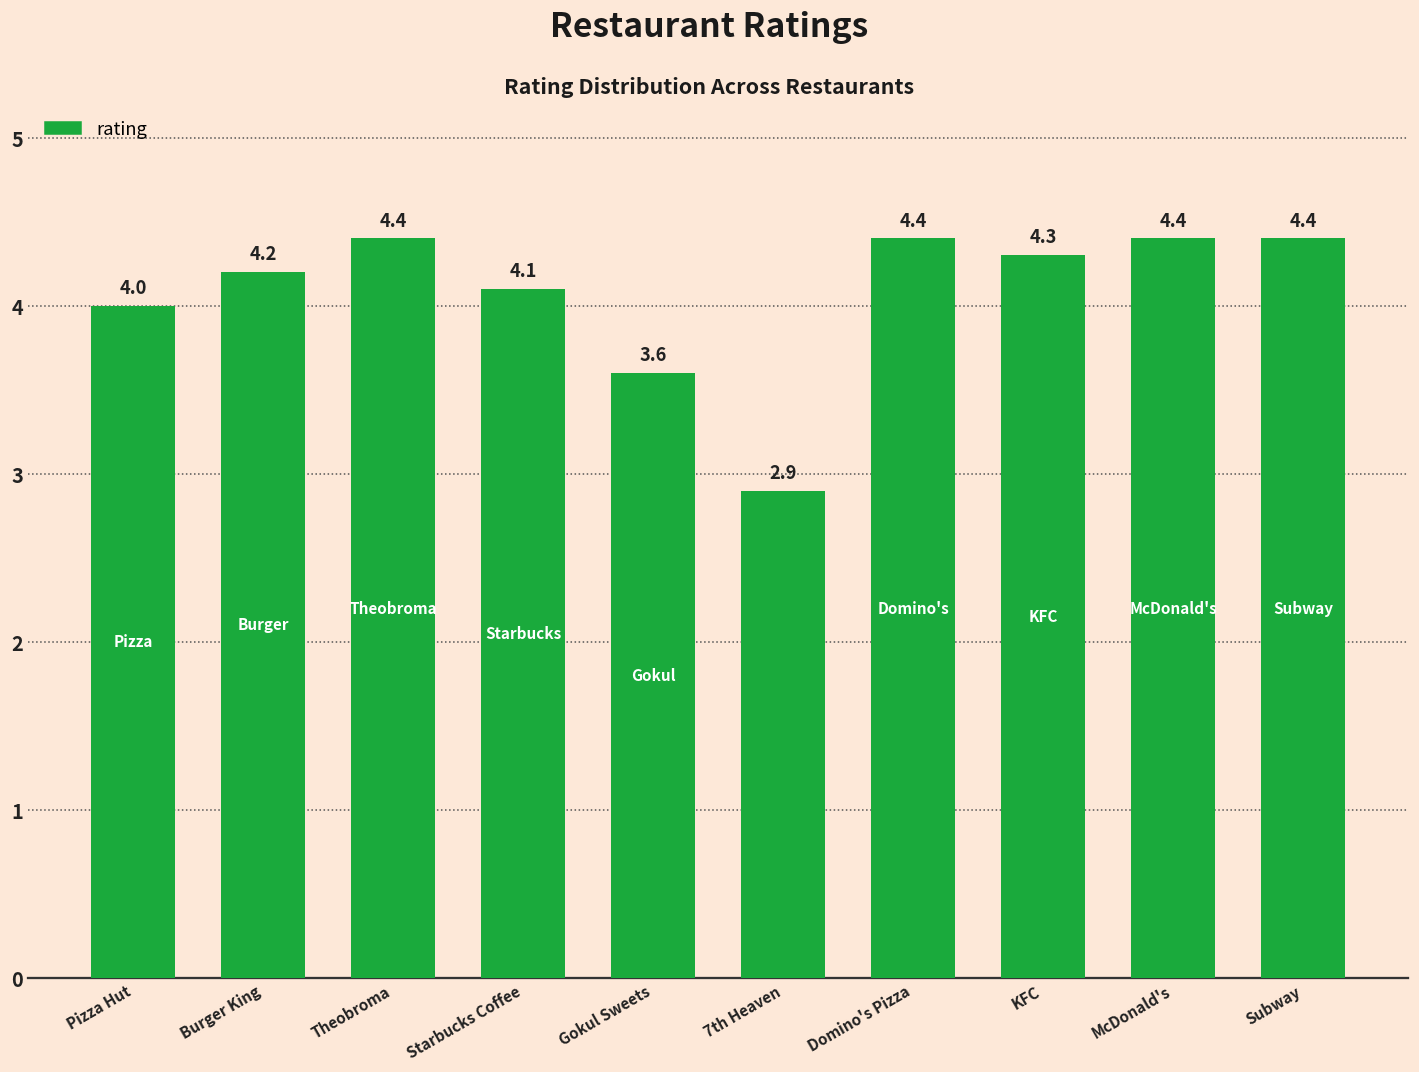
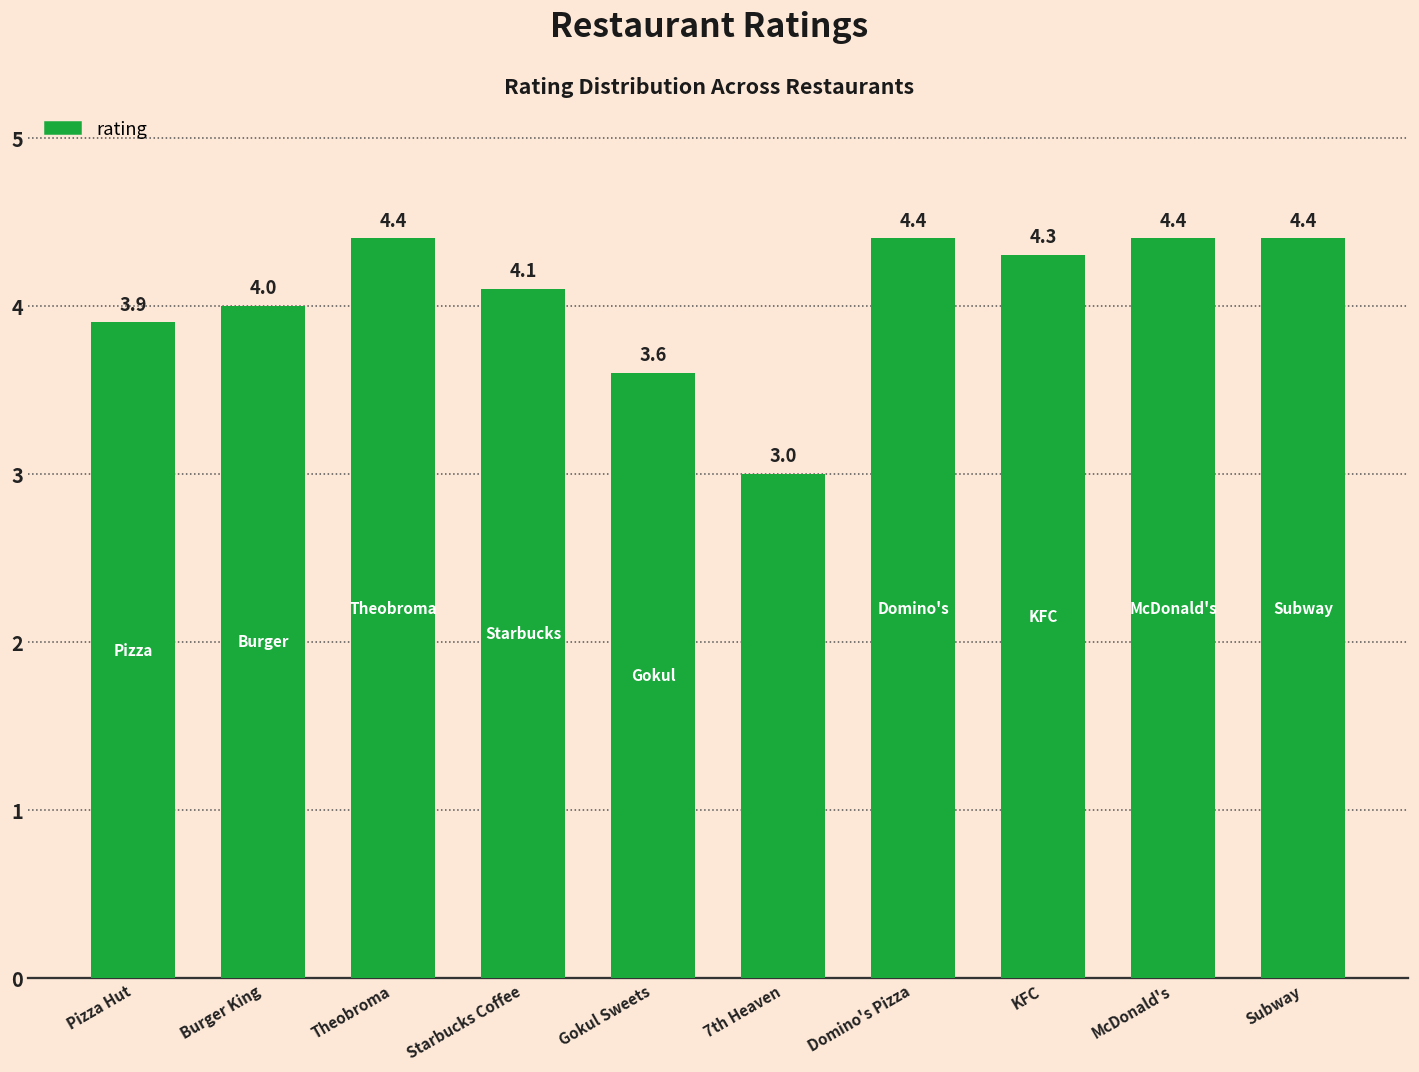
Pizza Hut: 4.0 -> 3.9
Burger King: 4.2 -> 4.0
7th Heaven: 2.9 -> 3.0
